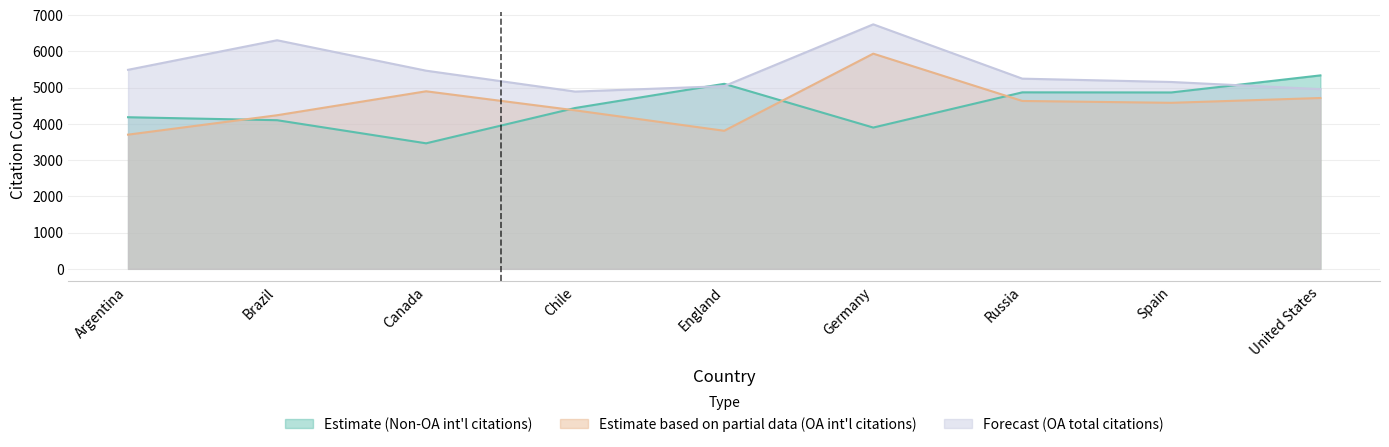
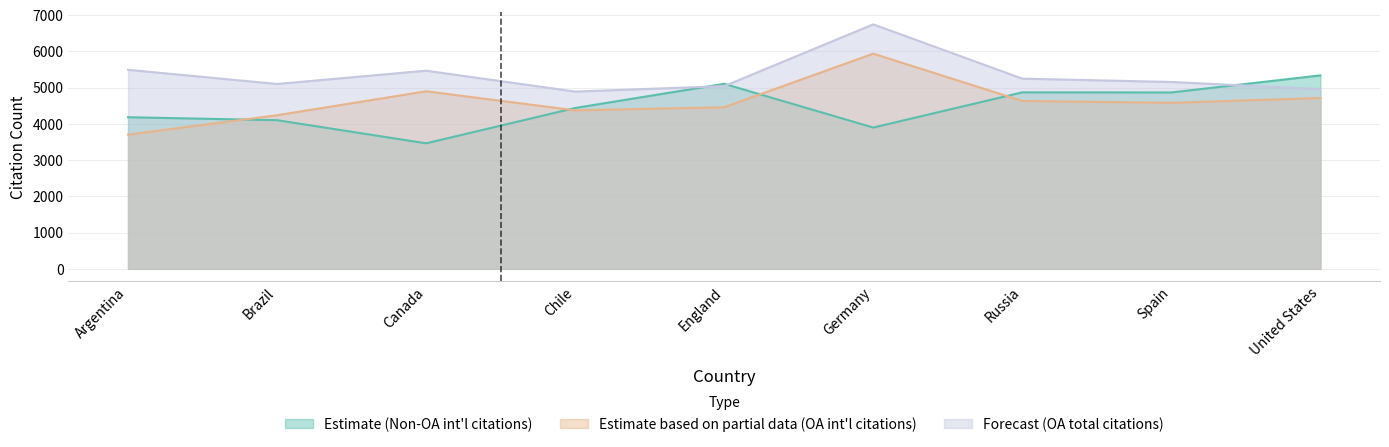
Forecast (OA total citations), Brazil: 6300 -> 5100
Estimate based on partial data (OA int'l citations), England: 3800 -> 4500
